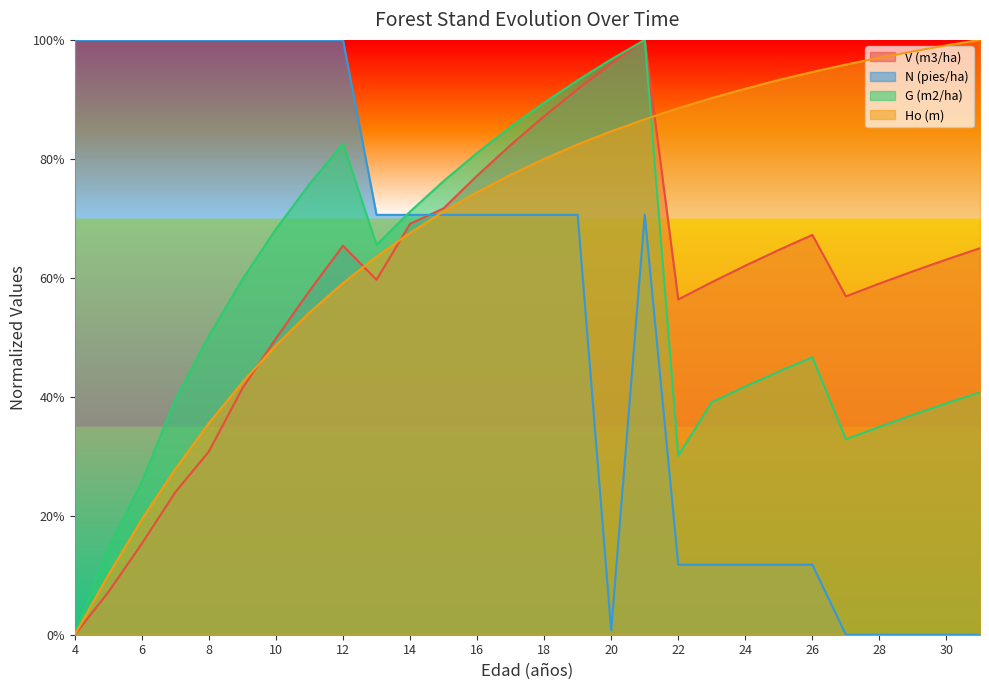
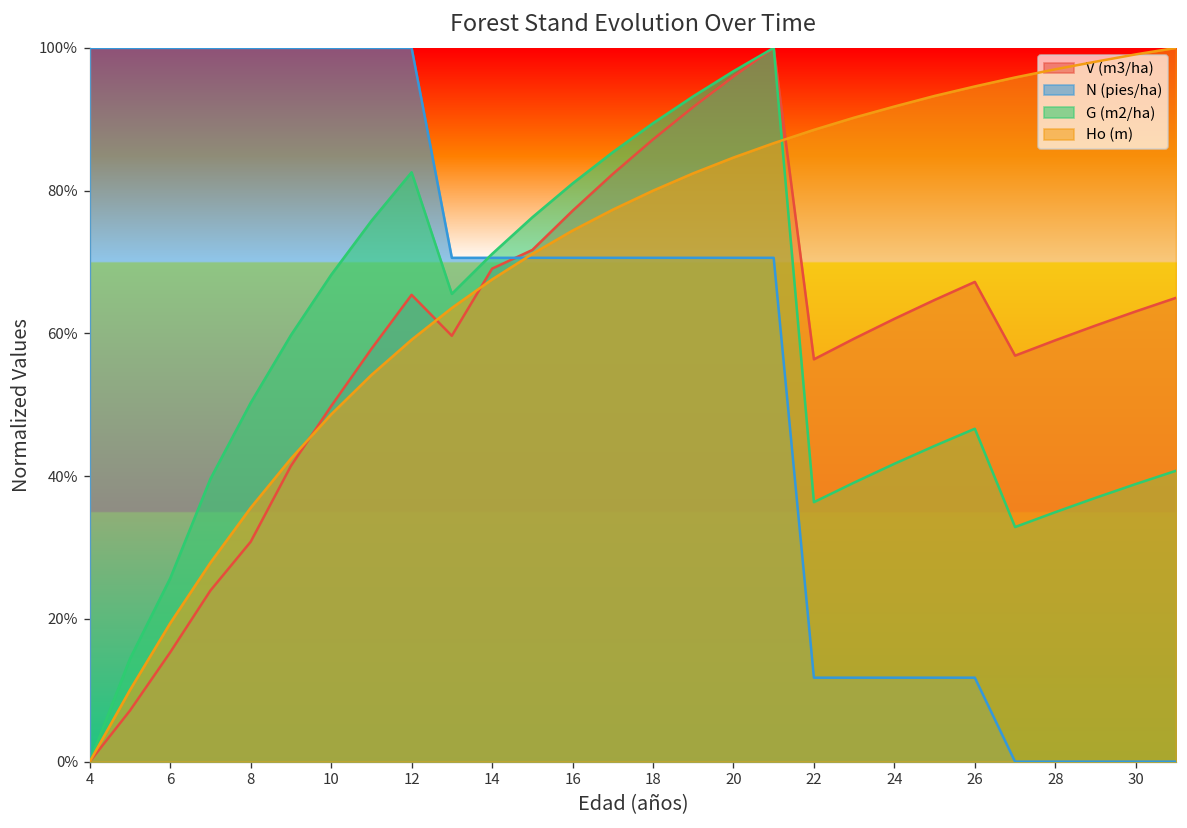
N (pies/ha), 20: 1% -> 71%
G (m2/ha), 22: 30% -> 36%
